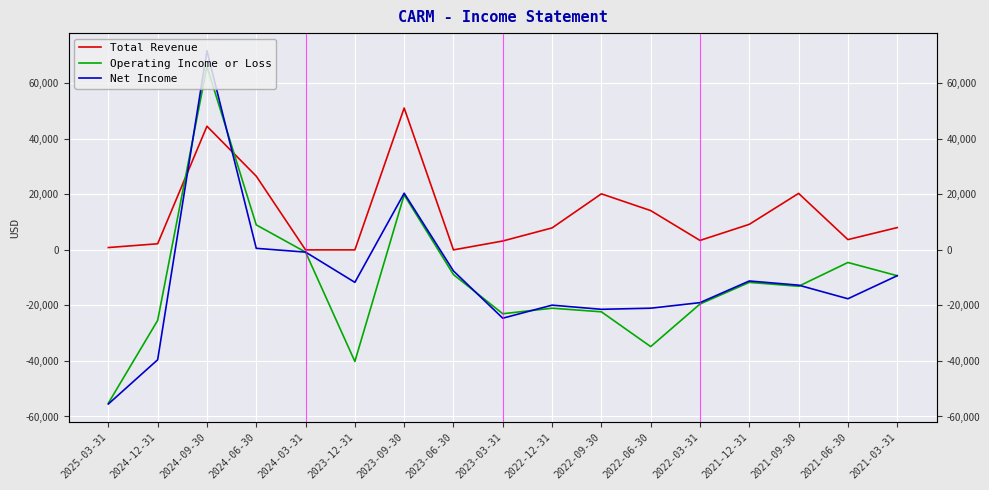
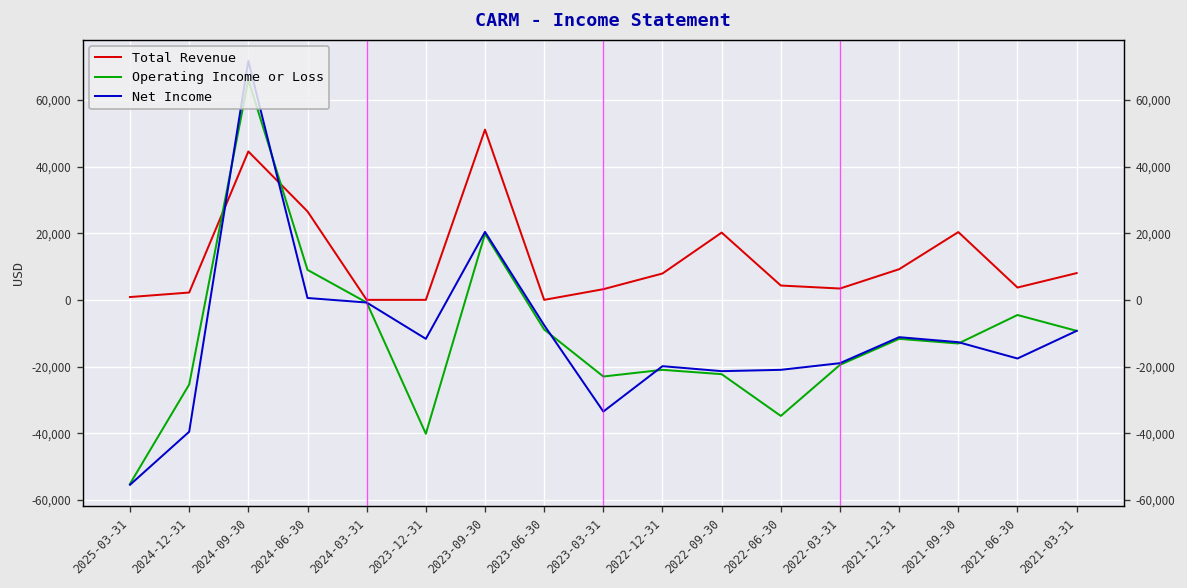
Net Income, 2023-03-31: -25,000 -> -34,000
Total Revenue, 2022-06-30: 14,000 -> 4,000
